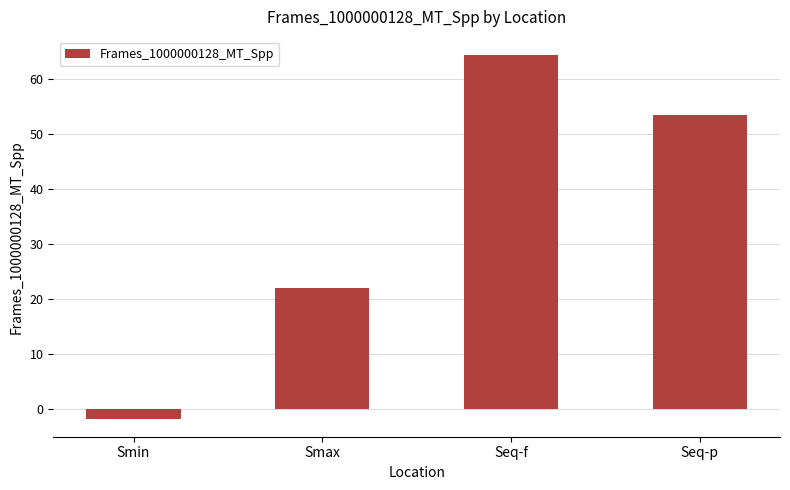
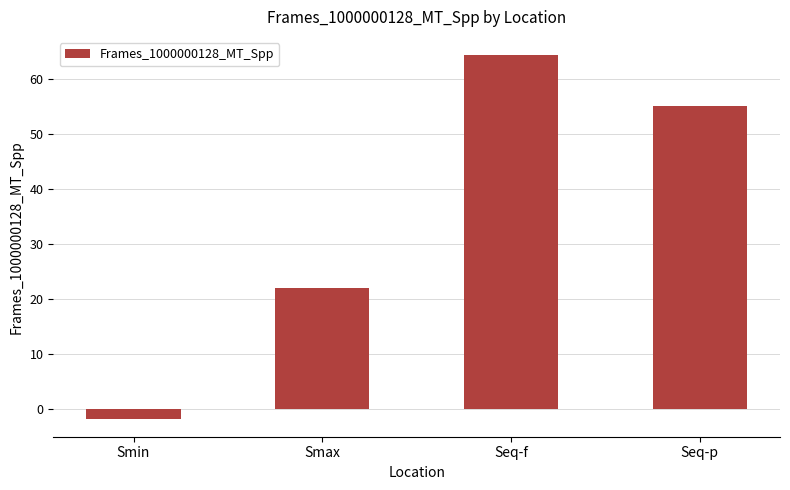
Seq-p: 53 -> 55
